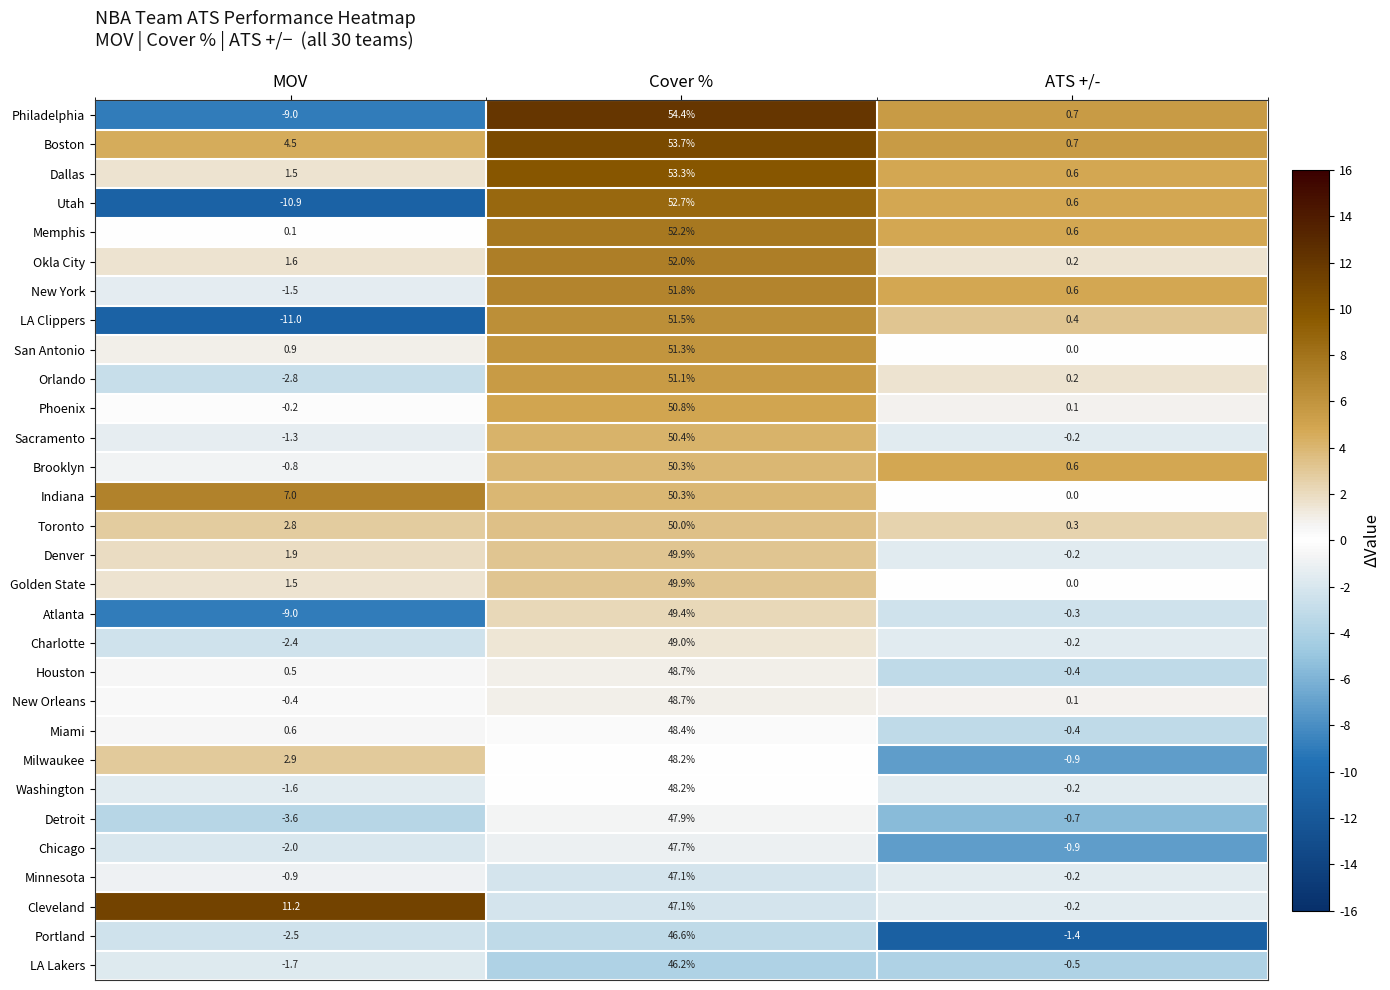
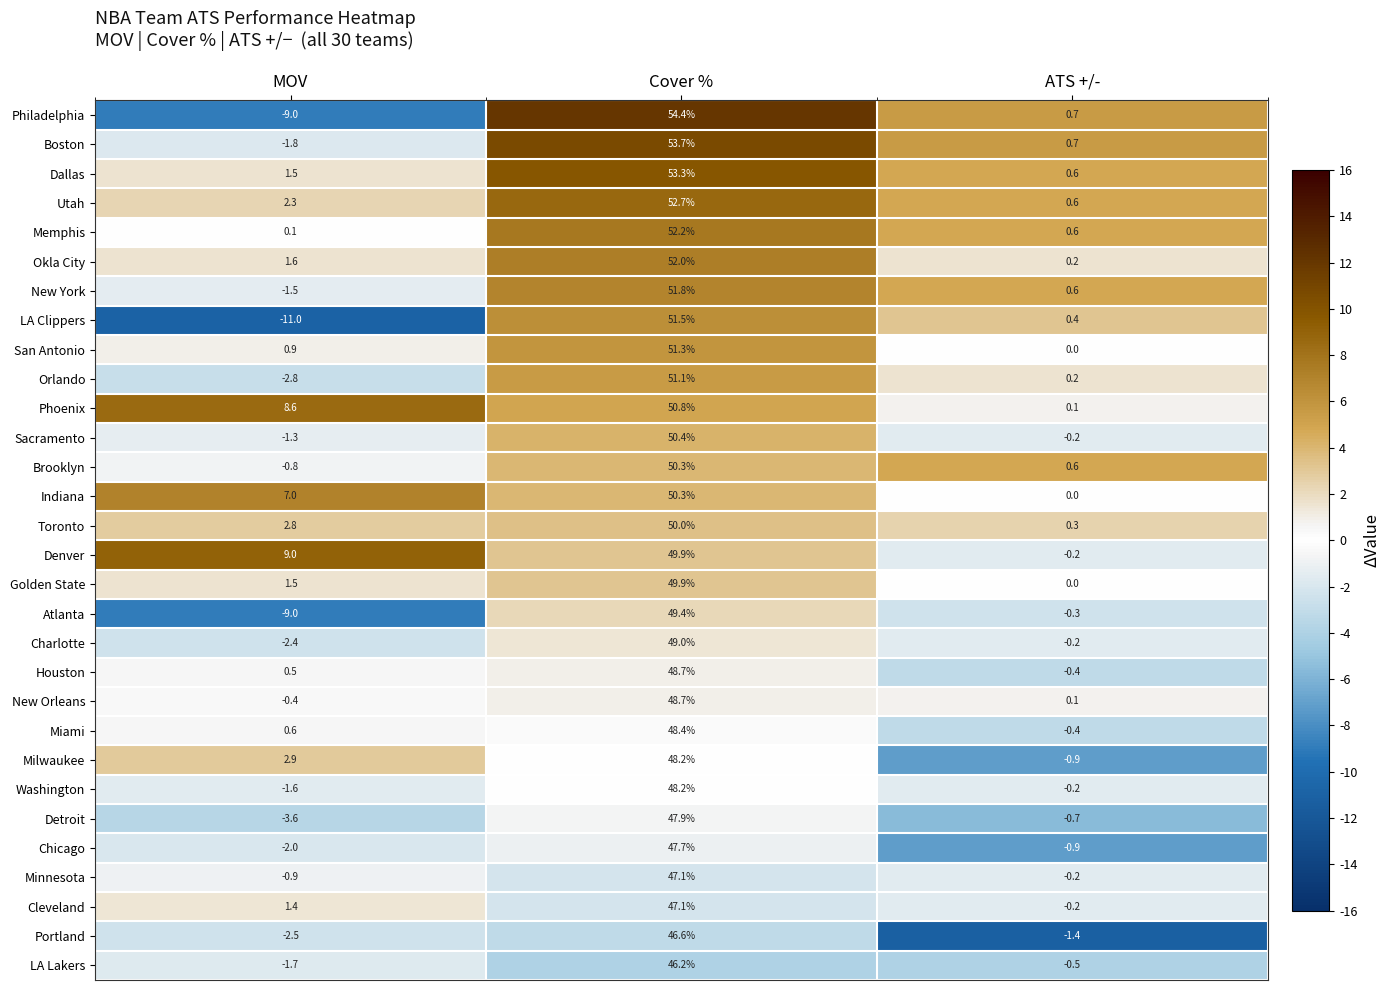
Boston, MOV: 4.5 -> -1.8
Utah, MOV: -10.9 -> 2.3
Phoenix, MOV: -0.2 -> 8.6
Denver, MOV: 1.9 -> 9.0
Cleveland, MOV: 11.2 -> 1.4
